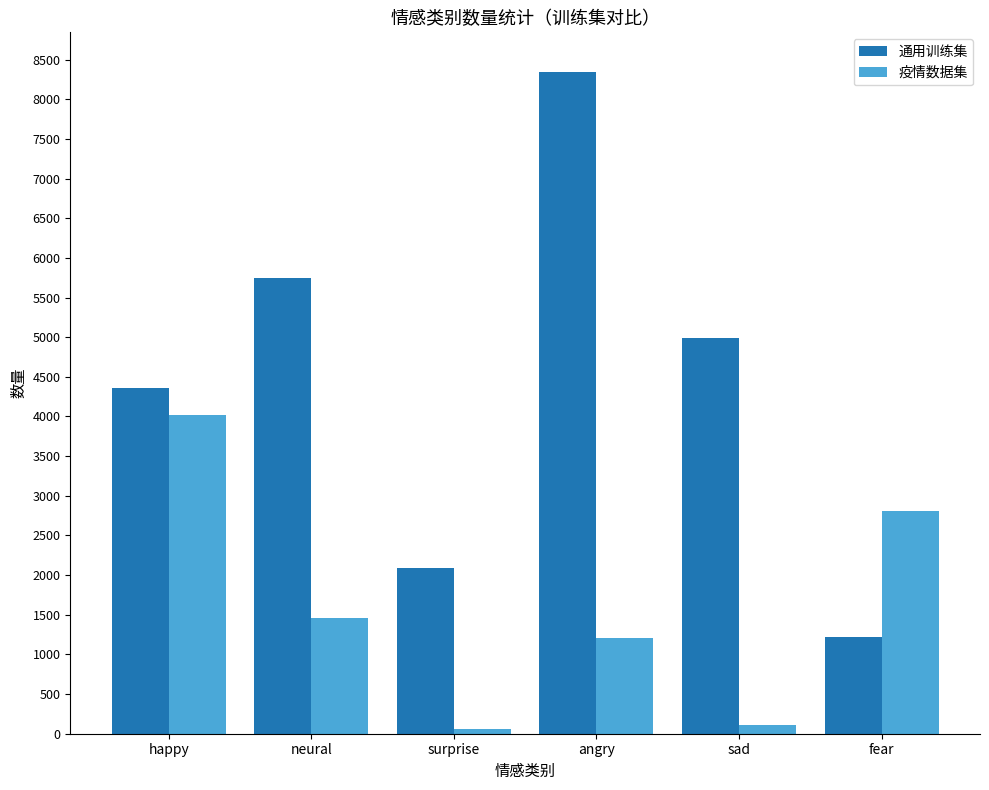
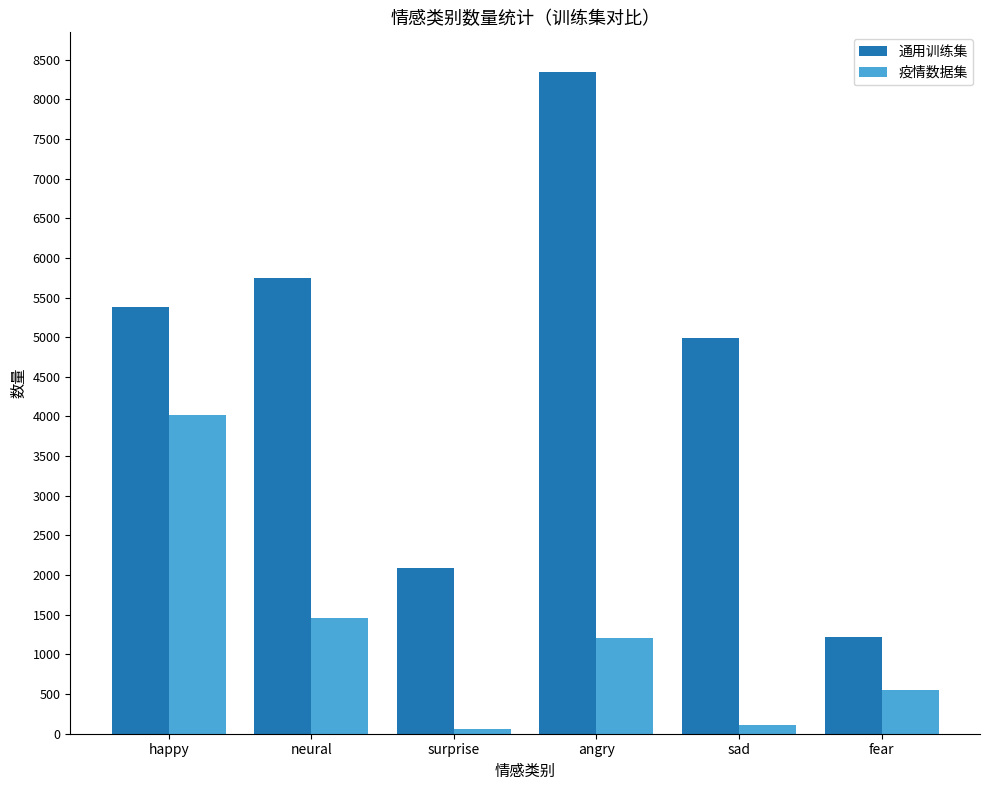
通用训练集, happy: 4400 -> 5400
疫情数据集, fear: 2800 -> 600
